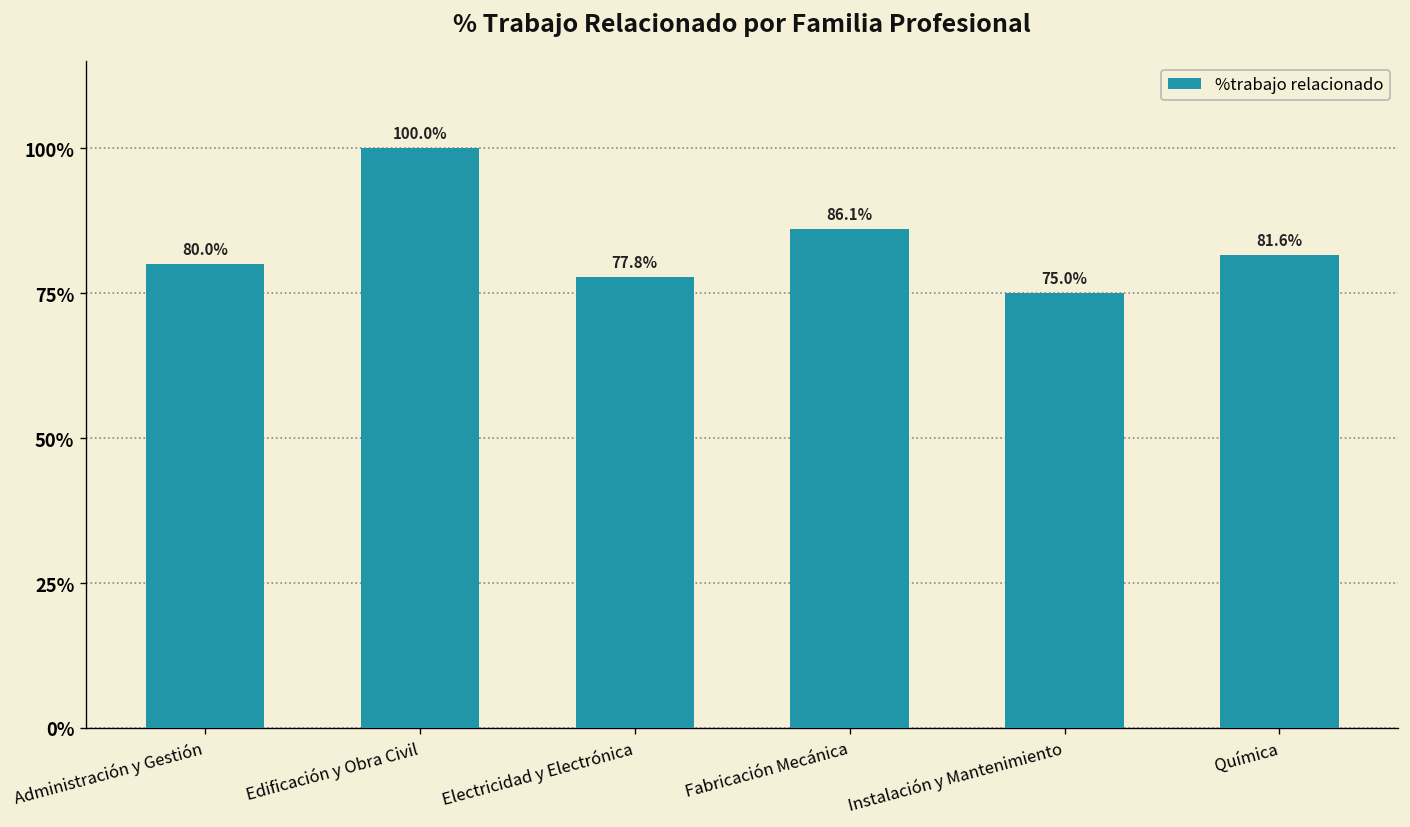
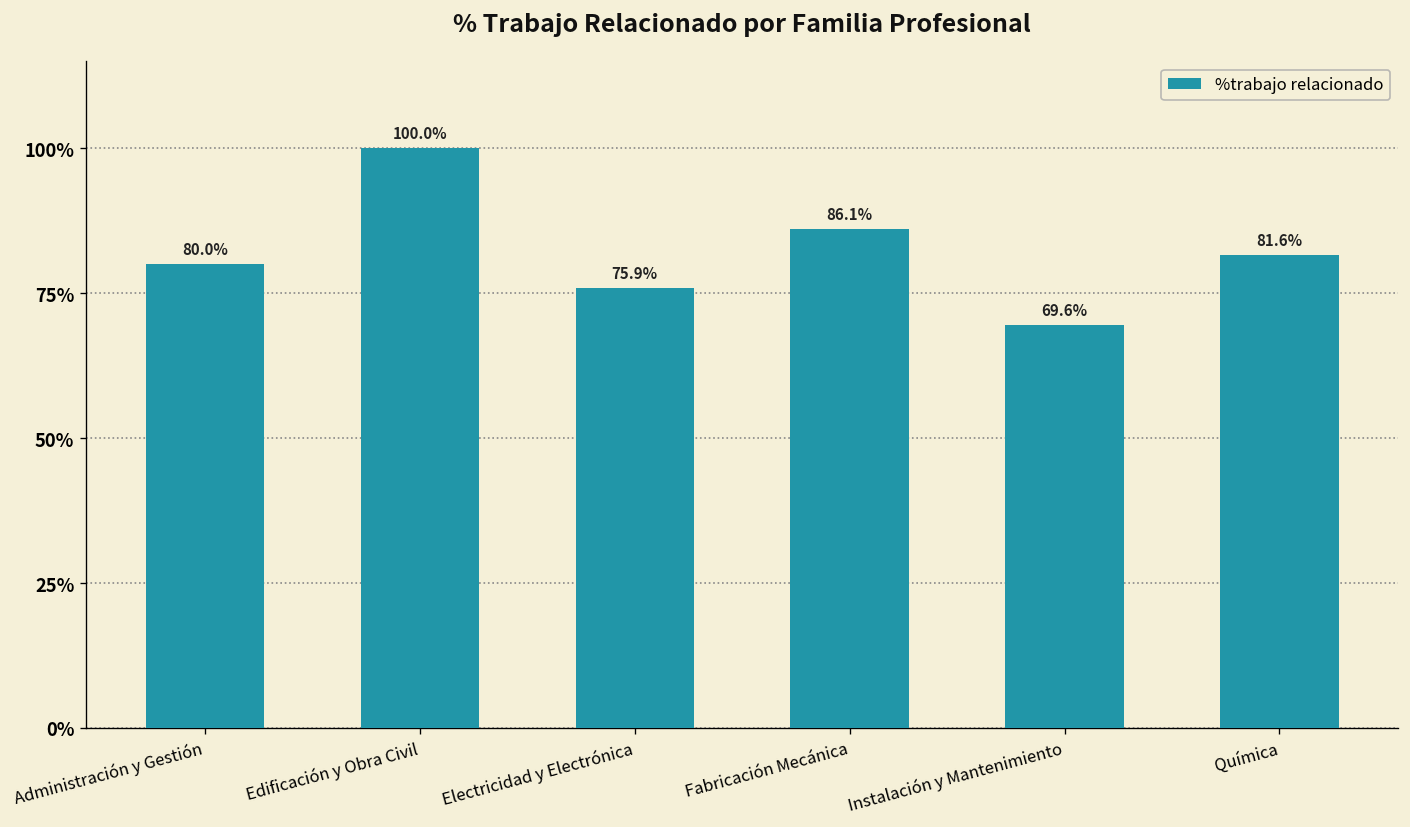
Electricidad y Electrónica: 77.8% -> 75.9%
Instalación y Mantenimiento: 75.0% -> 69.6%
